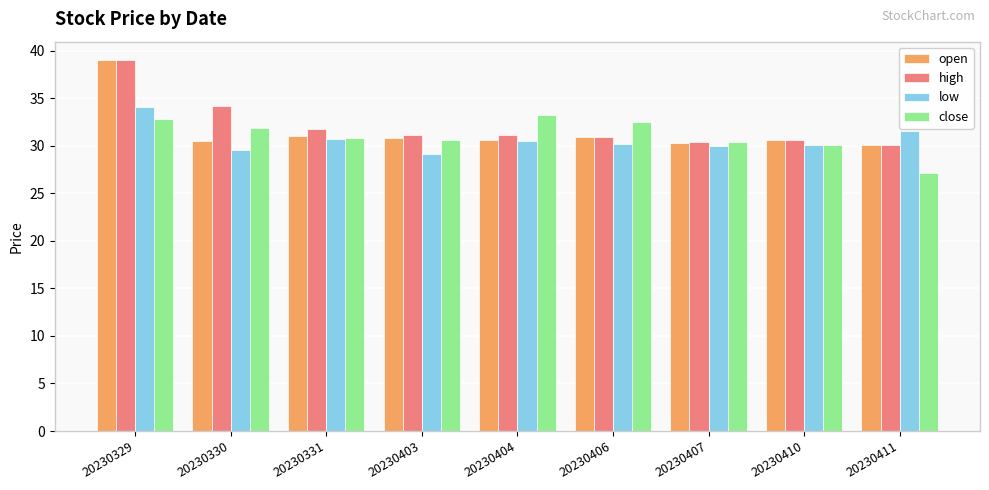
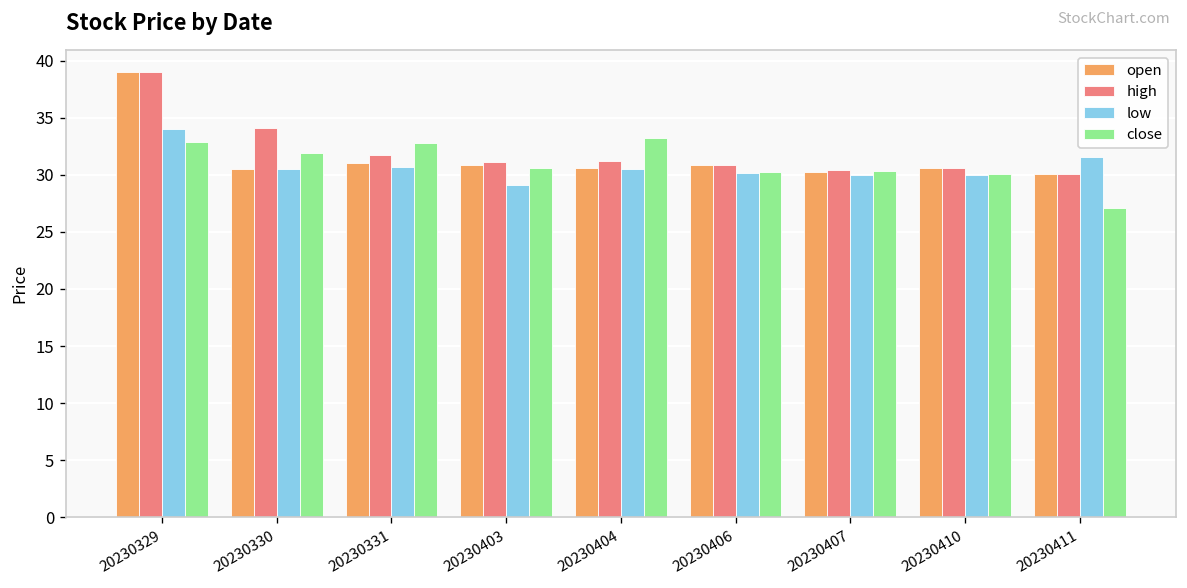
low, 20230330: 30 -> 31
close, 20230331: 31 -> 33
close, 20230406: 32 -> 30
